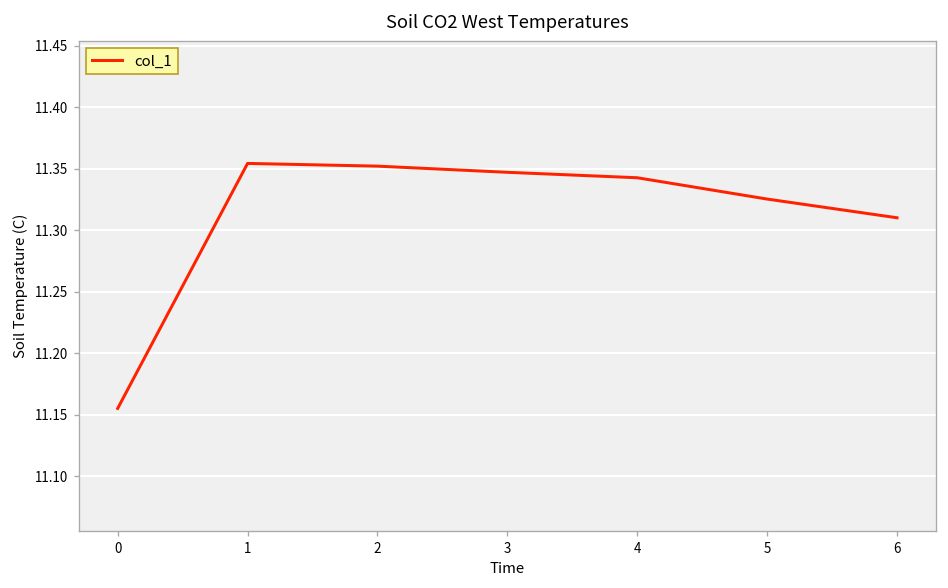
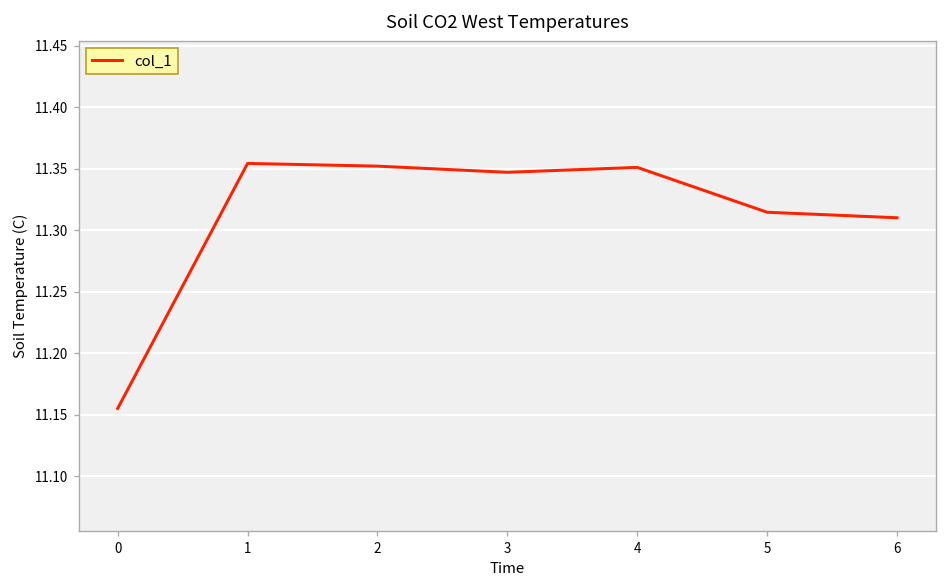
4: 11.343 -> 11.351
5: 11.325 -> 11.315
